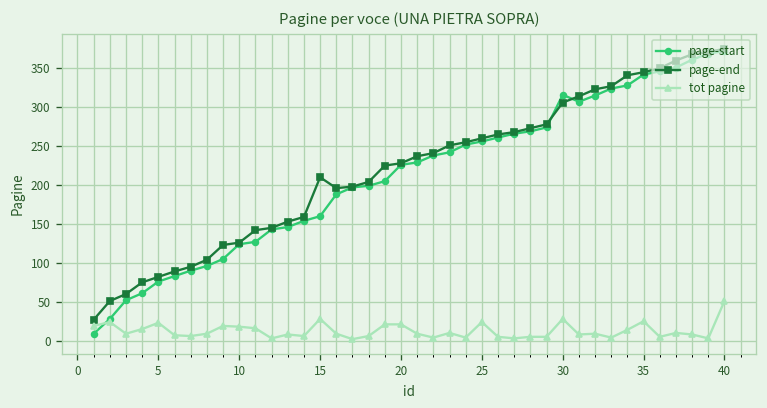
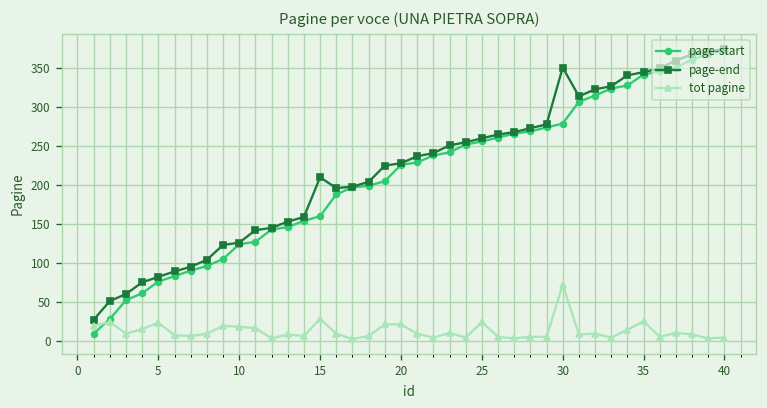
page-start, 30: 320 -> 280
page-end, 30: 310 -> 350
tot pagine, 30: 30 -> 70
tot pagine, 40: 50 -> 0
